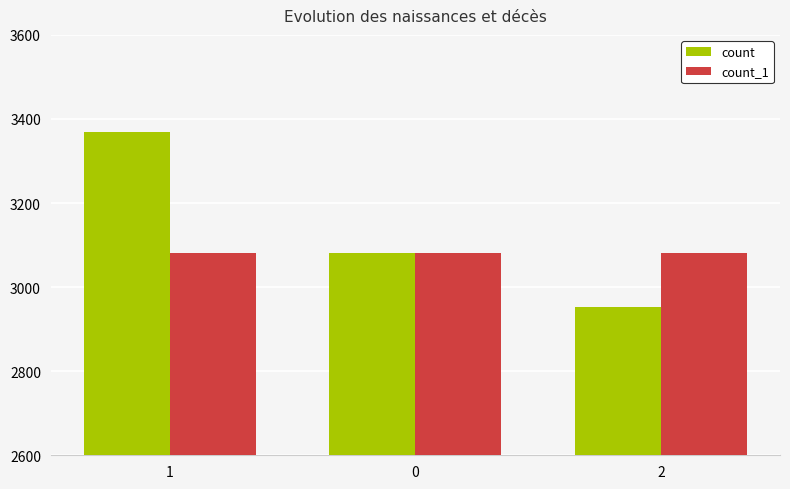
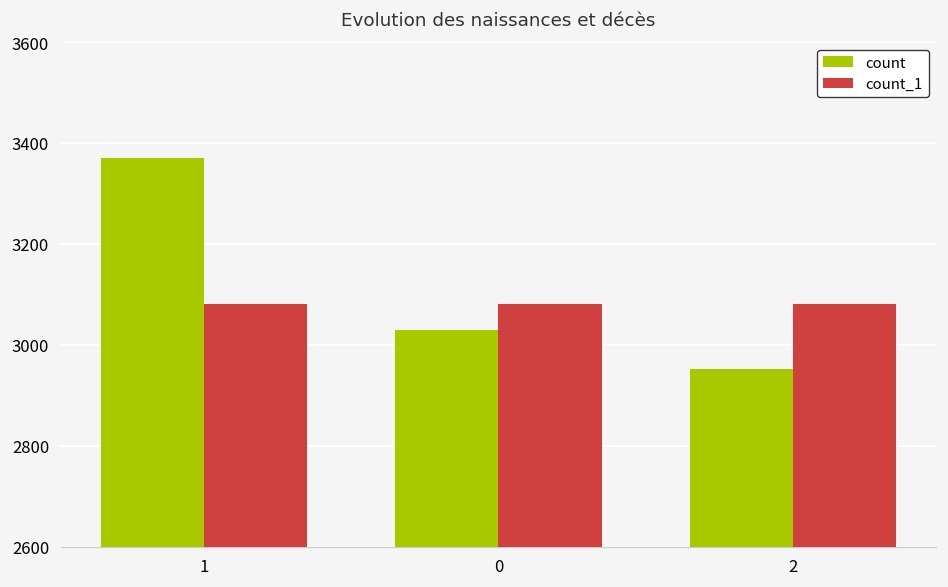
count, 0: 3080 -> 3030
